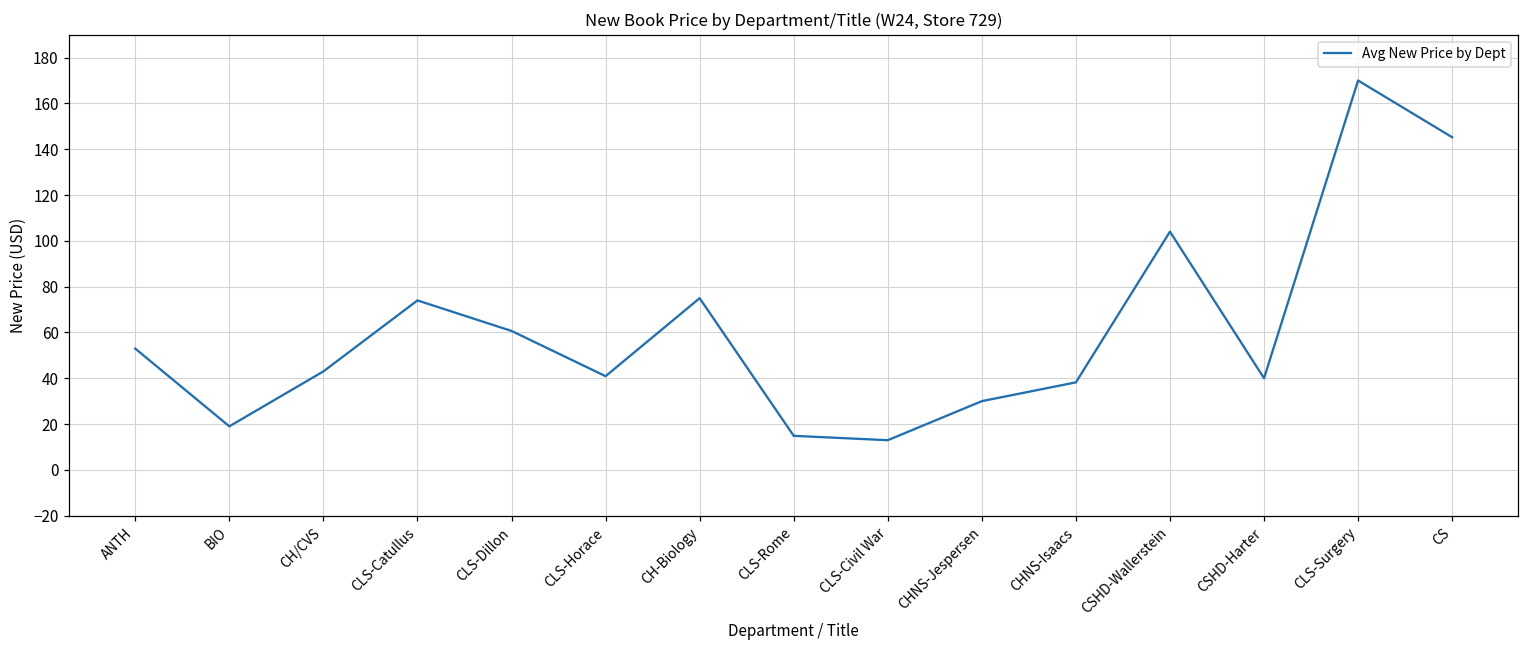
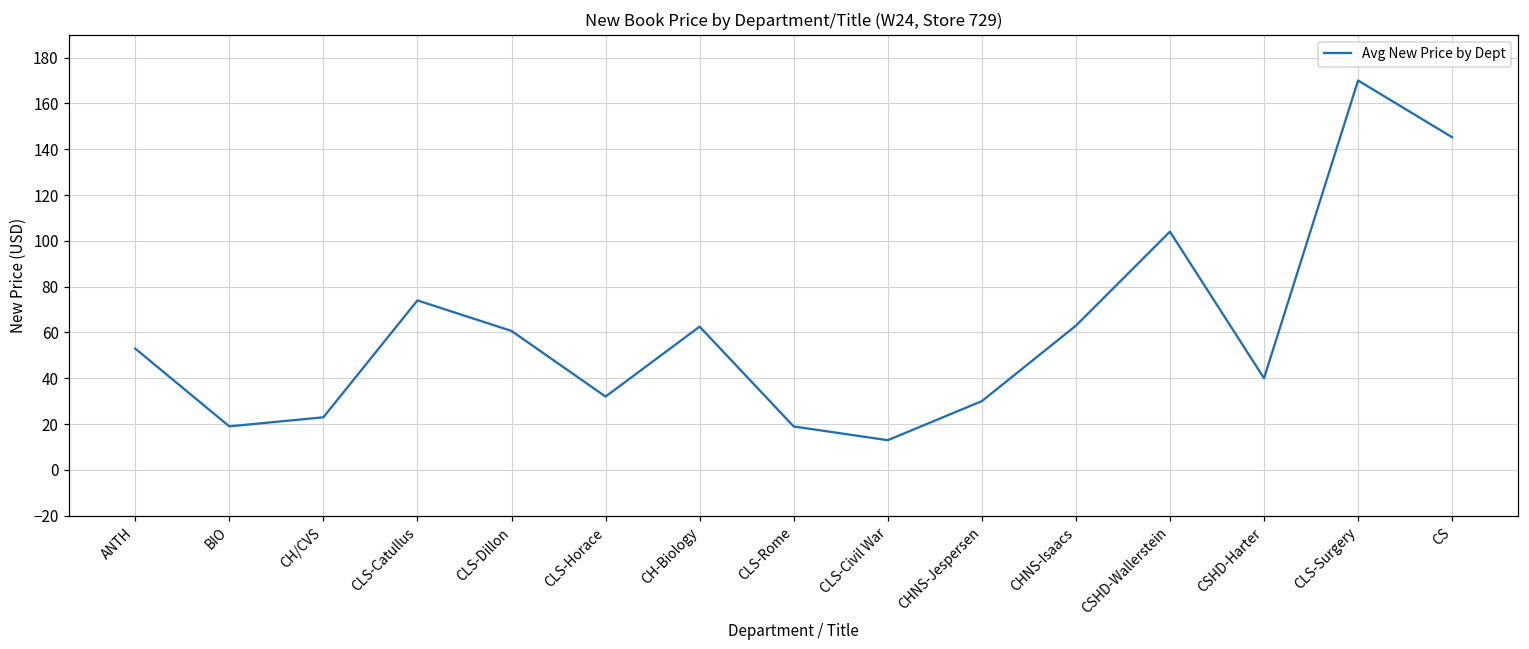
CH/CVS: 43 -> 23
CLS-Horace: 41 -> 32
CH-Biology: 75 -> 63
CLS-Rome: 15 -> 19
CHNS-Isaacs: 38 -> 63
